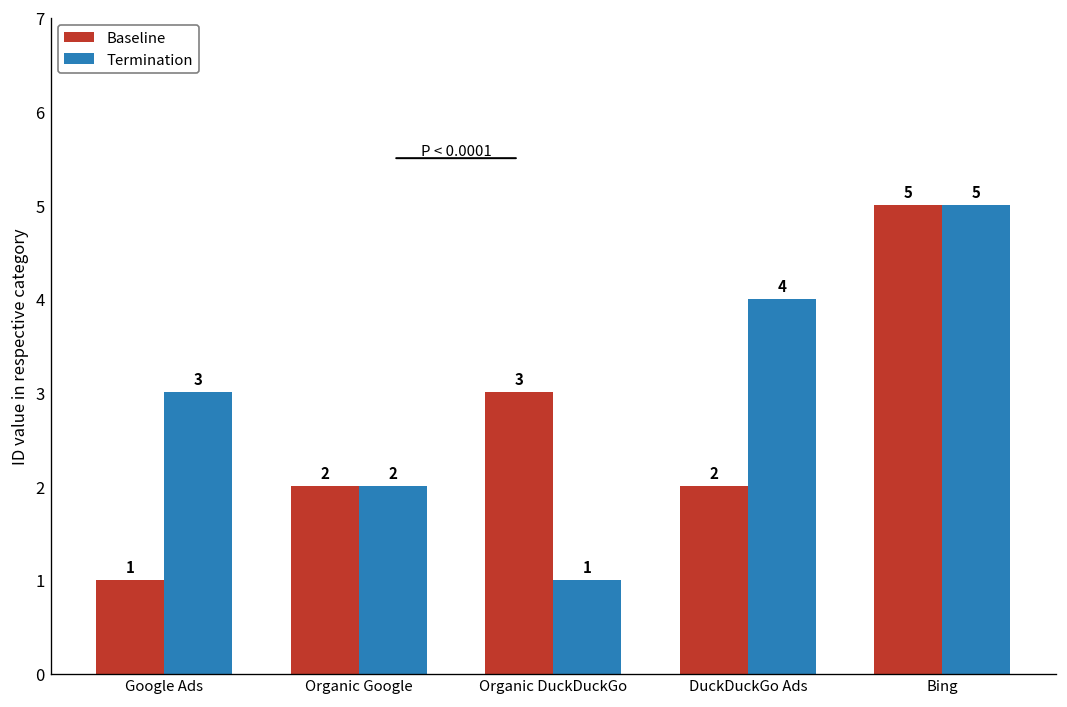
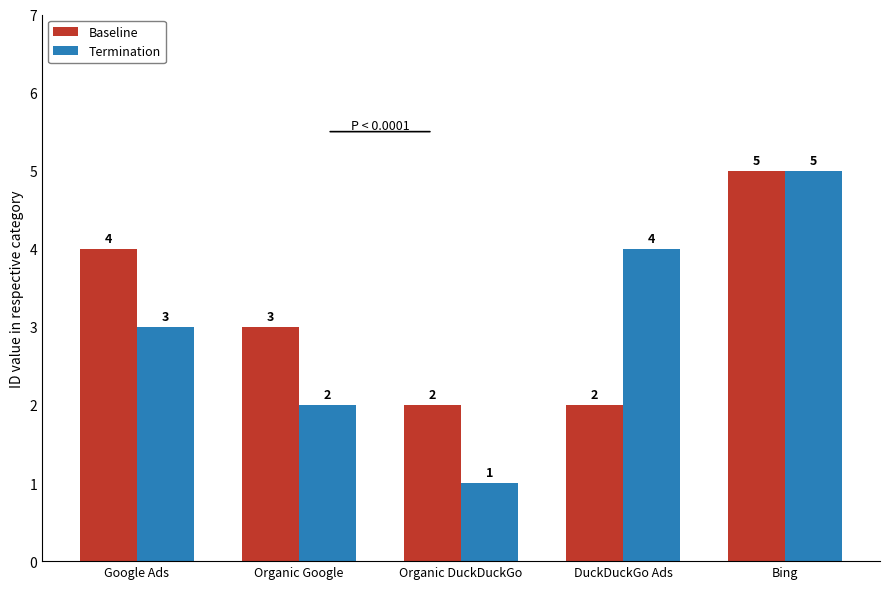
Baseline, Google Ads: 1 -> 4
Baseline, Organic Google: 2 -> 3
Baseline, Organic DuckDuckGo: 3 -> 2
